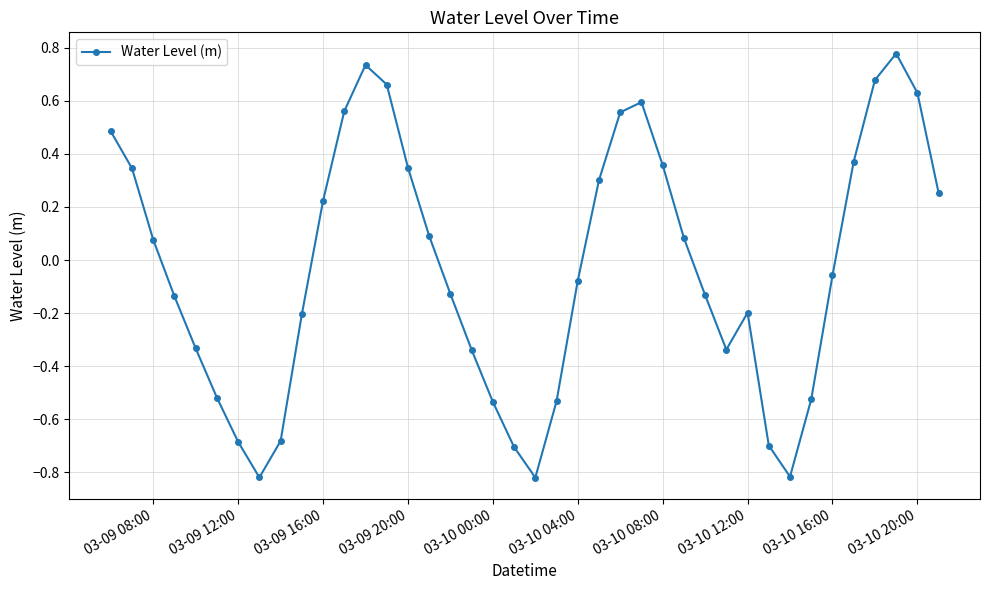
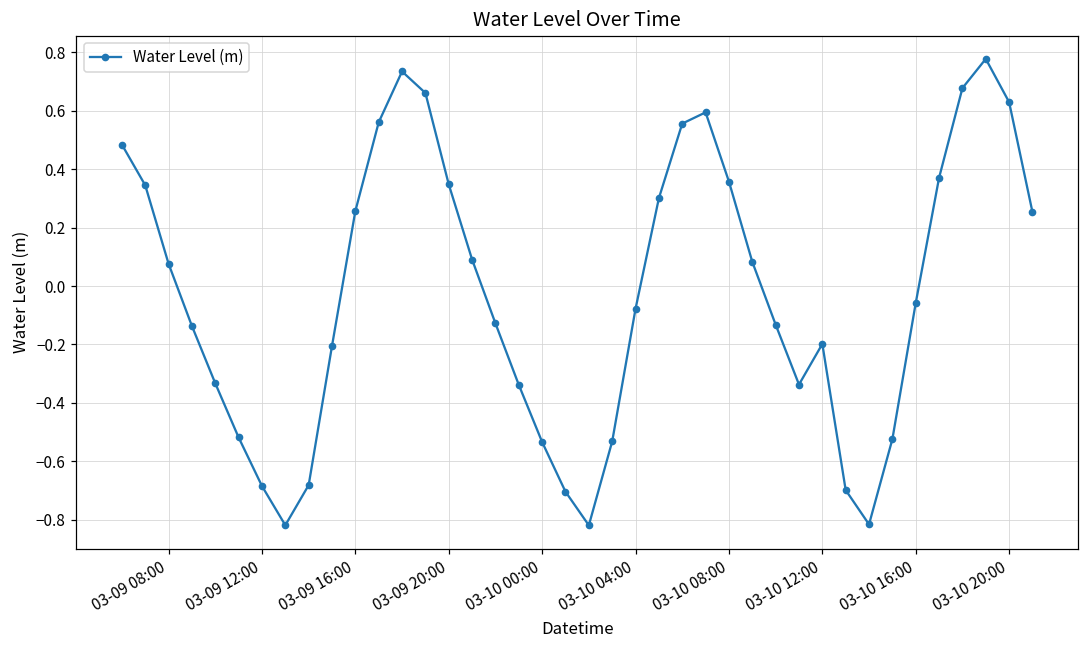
03-09 16:00: 0.22 -> 0.26
